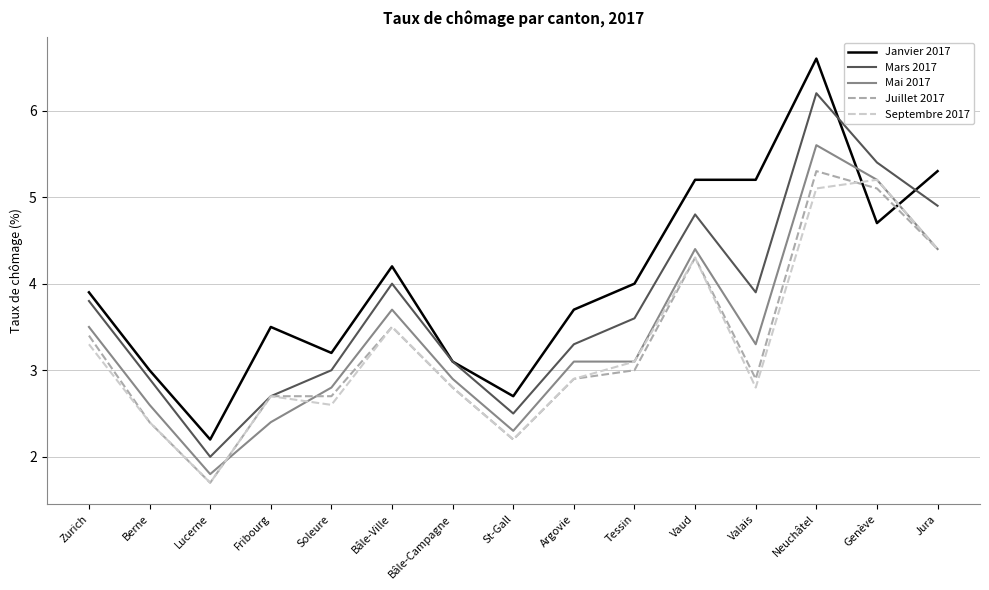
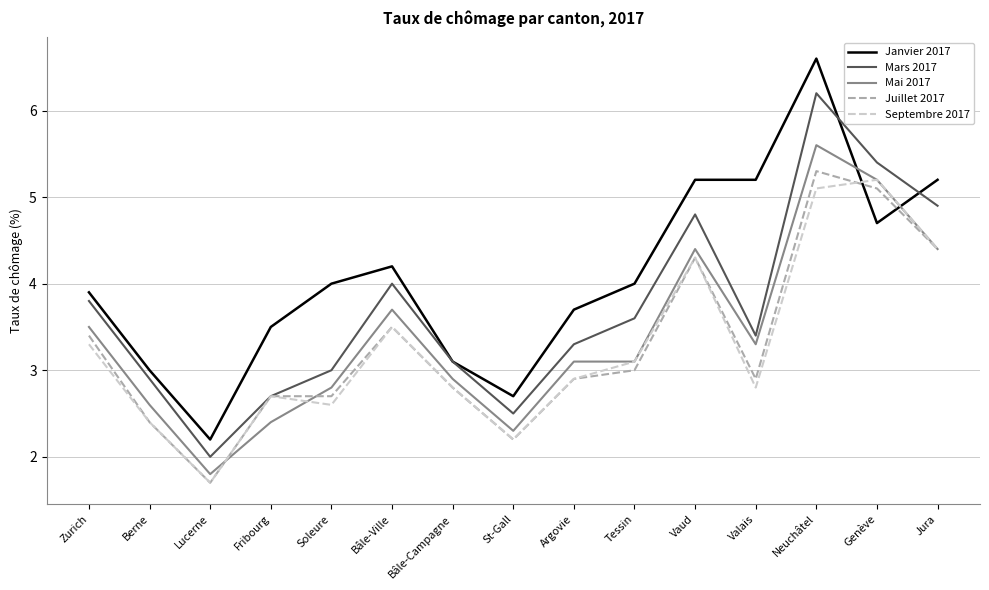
Janvier 2017, Soleure: 3.2 -> 4.0
Mars 2017, Valais: 3.9 -> 3.4
Janvier 2017, Jura: 5.3 -> 5.2
